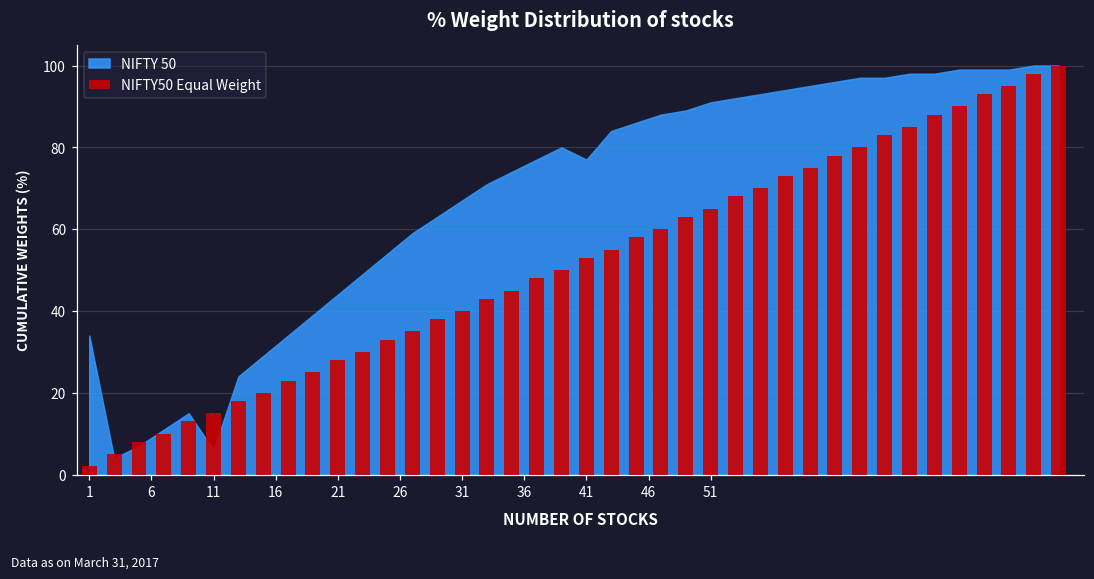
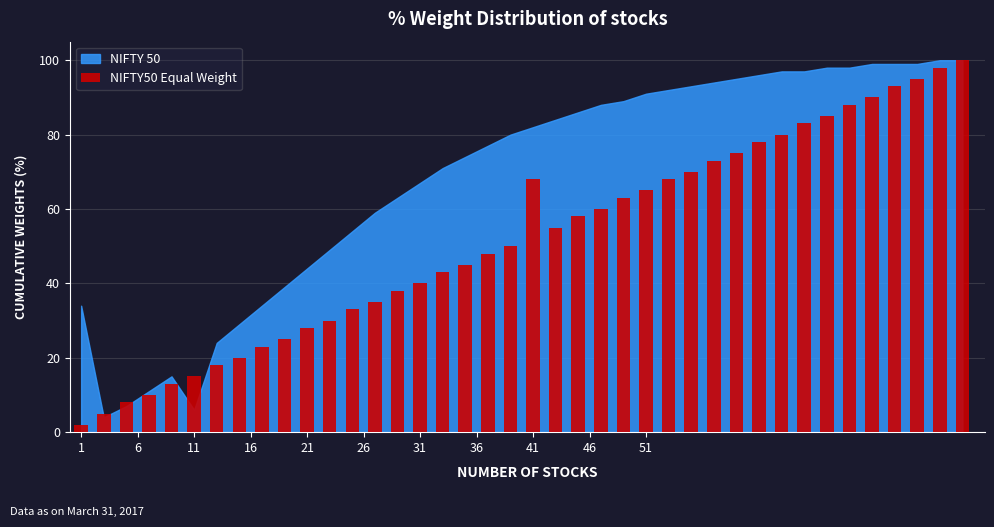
NIFTY50 Equal Weight, 41: 53 -> 68
NIFTY 50, 41: 77 -> 82
